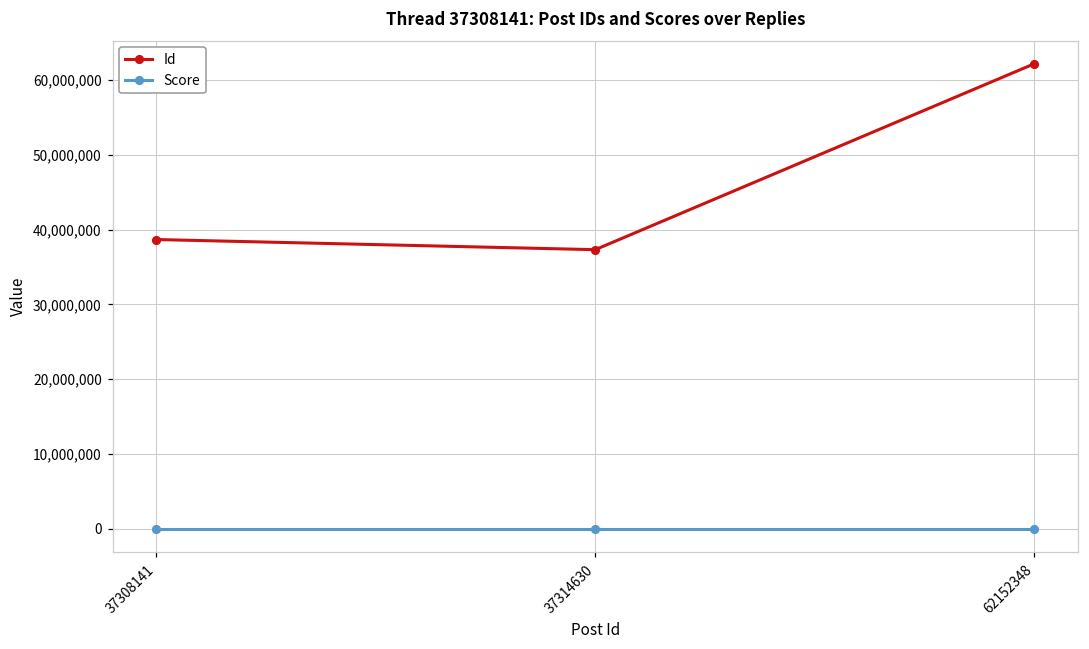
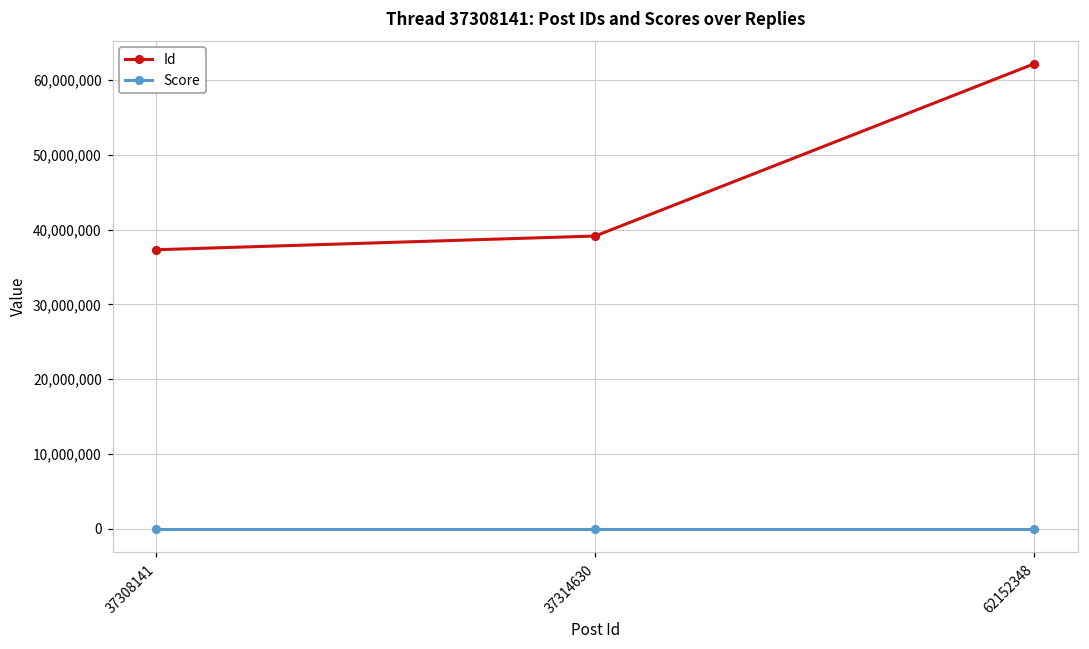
Id, 37308141: 39,000,000 -> 37,000,000
Id, 37314630: 37,000,000 -> 39,000,000
